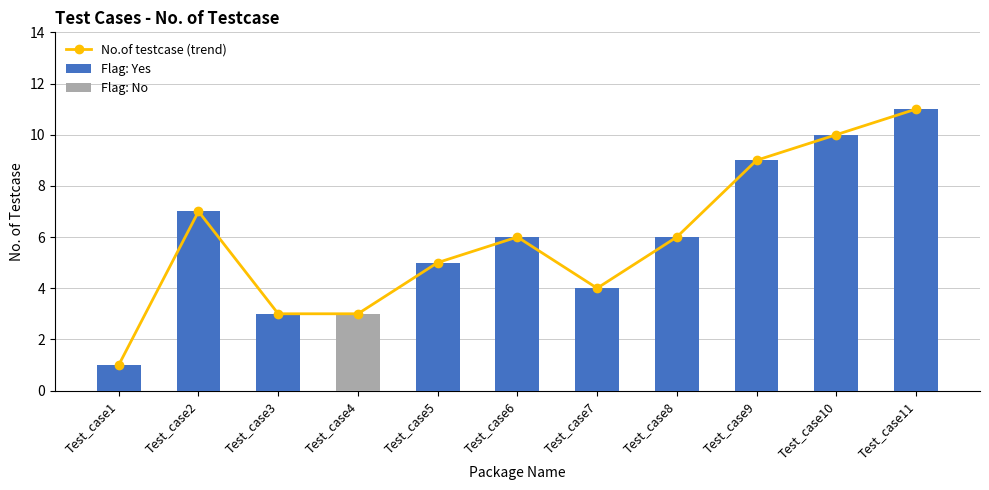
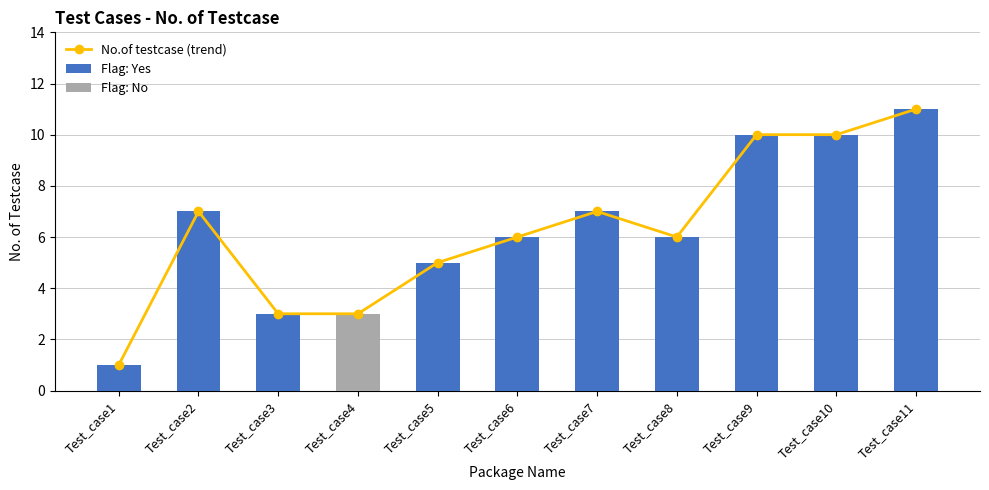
No.of testcase (trend), Test_case7: 4 -> 7
No.of testcase (trend), Test_case9: 9 -> 10
